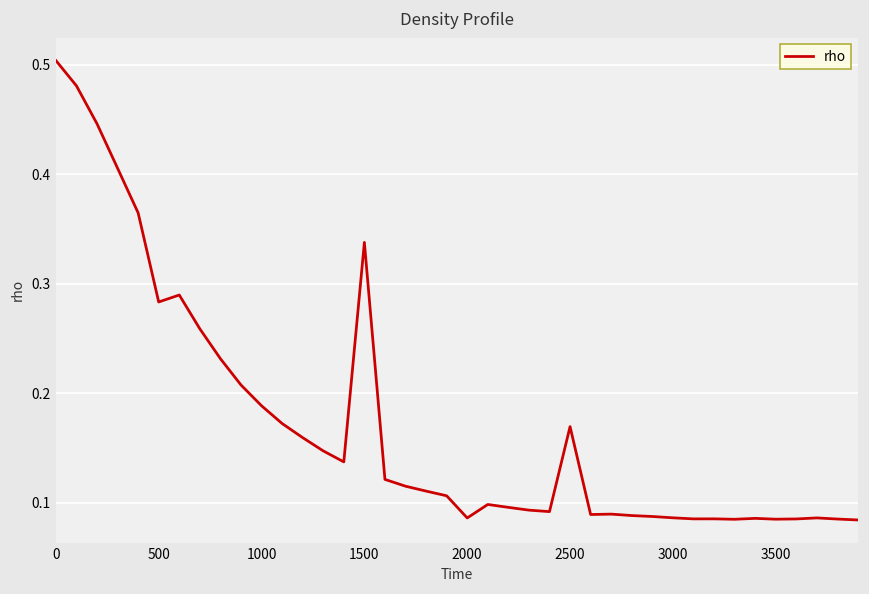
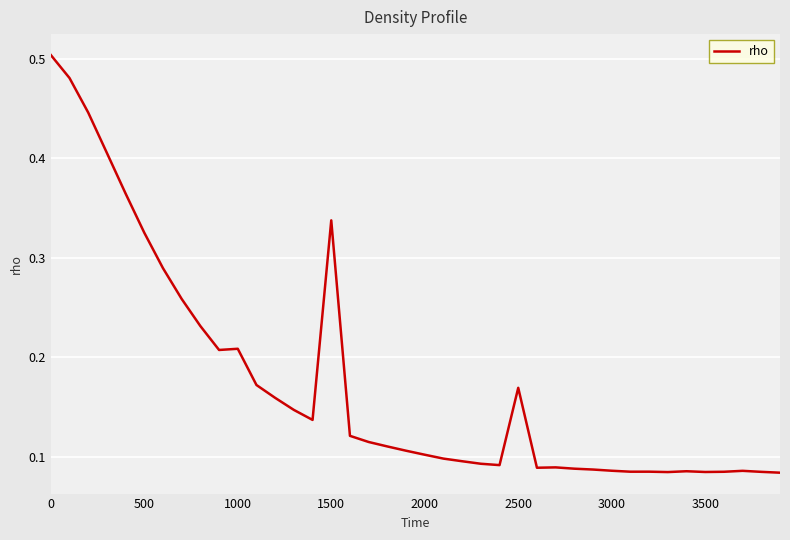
500: 0.28 -> 0.33
1000: 0.19 -> 0.21
2000: 0.09 -> 0.10
